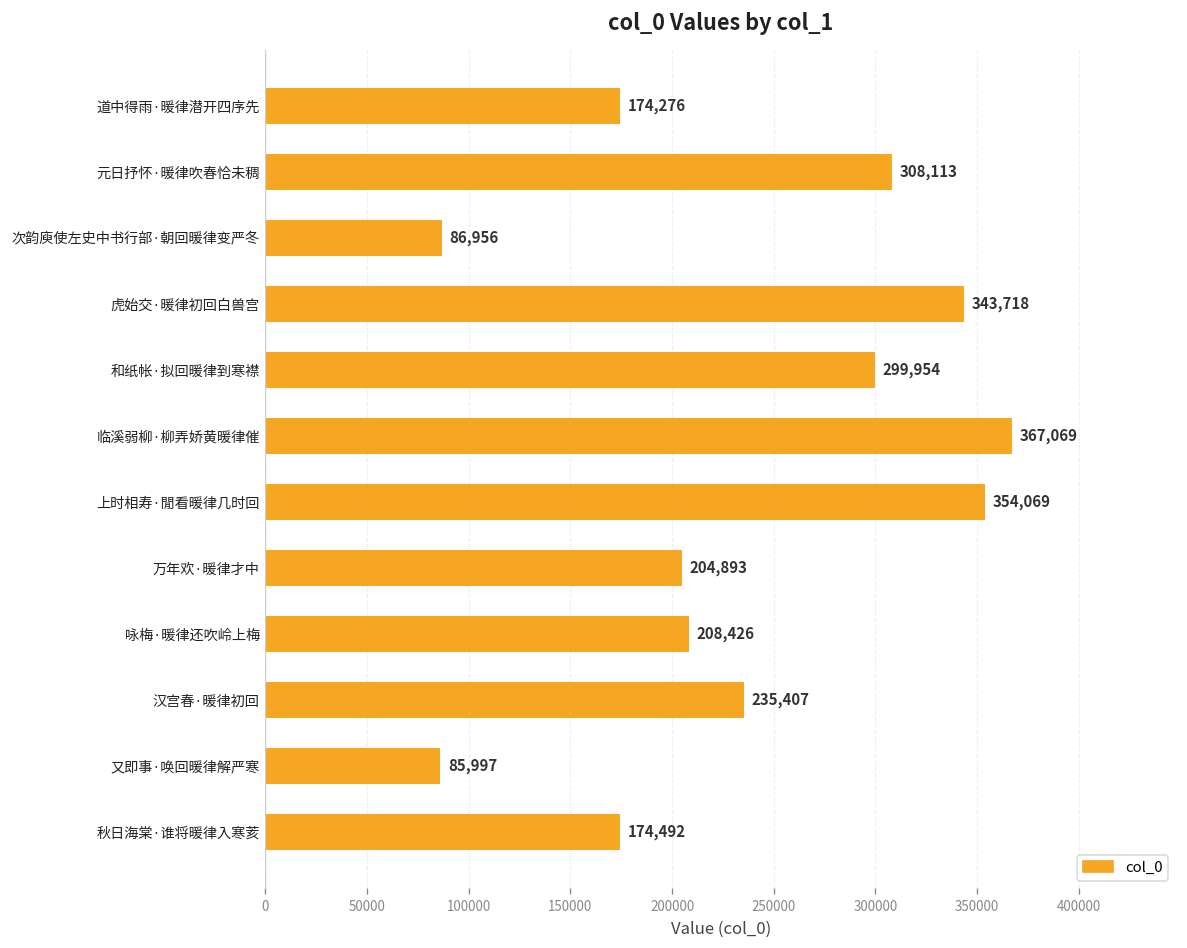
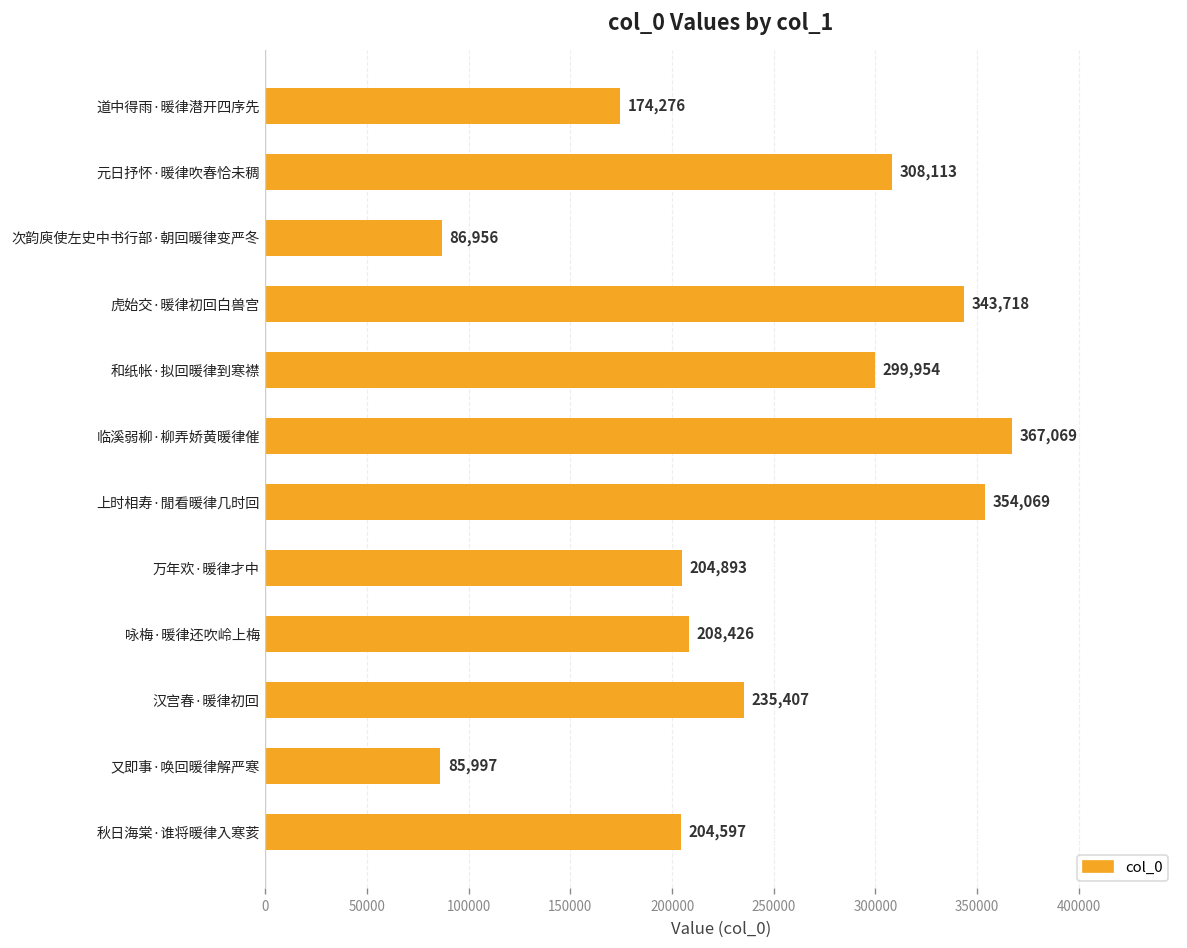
秋日海棠·谁将暖律入寒荄: 174,492 -> 204,597
